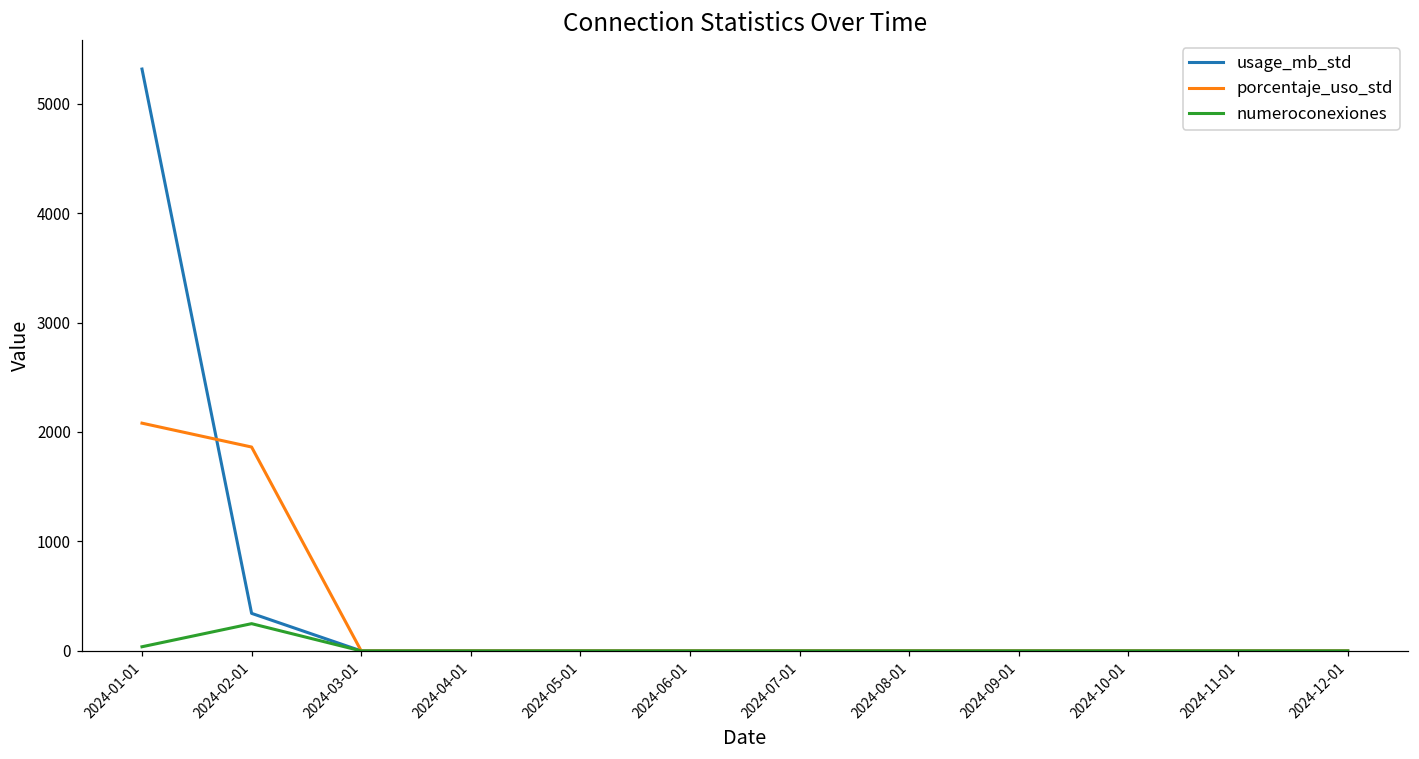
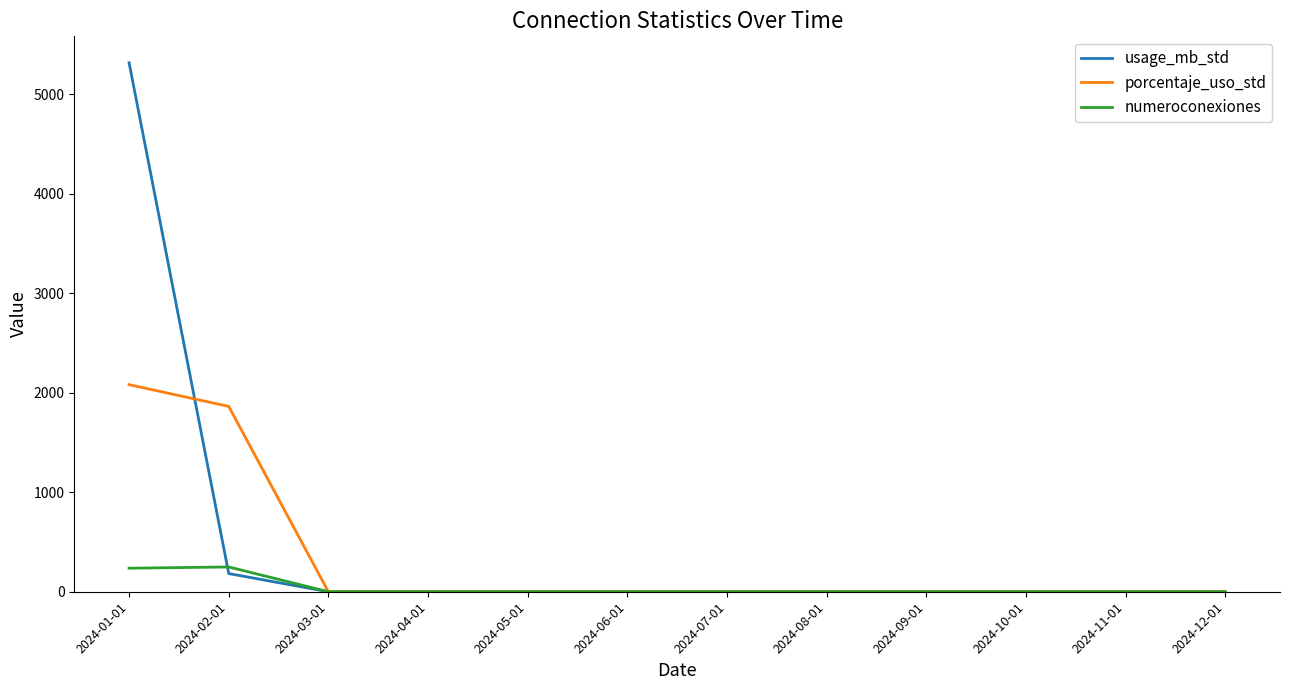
numeroconexiones, 2024-01-01: 0 -> 200
usage_mb_std, 2024-02-01: 300 -> 200
